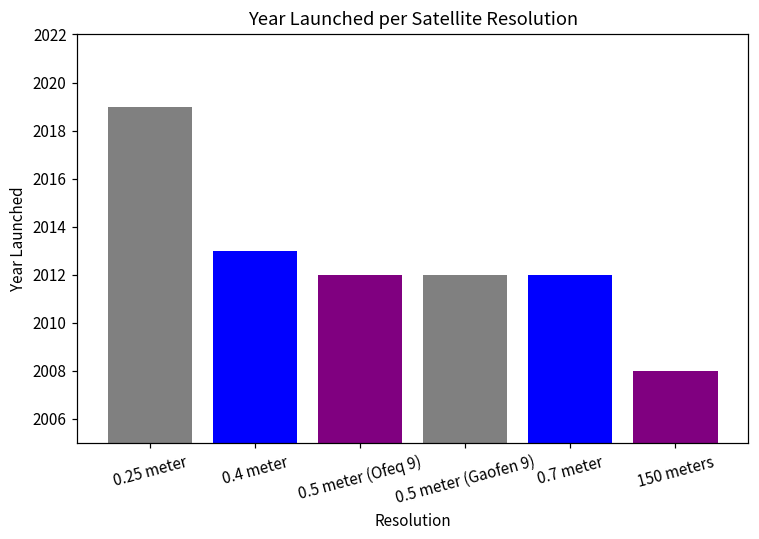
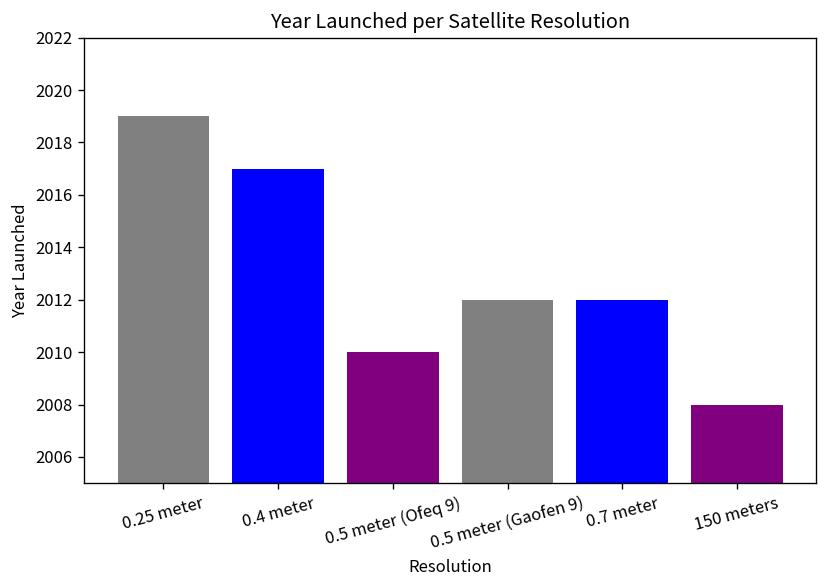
0.4 meter: 2013 -> 2017
0.5 meter (Ofeq 9): 2012 -> 2010
